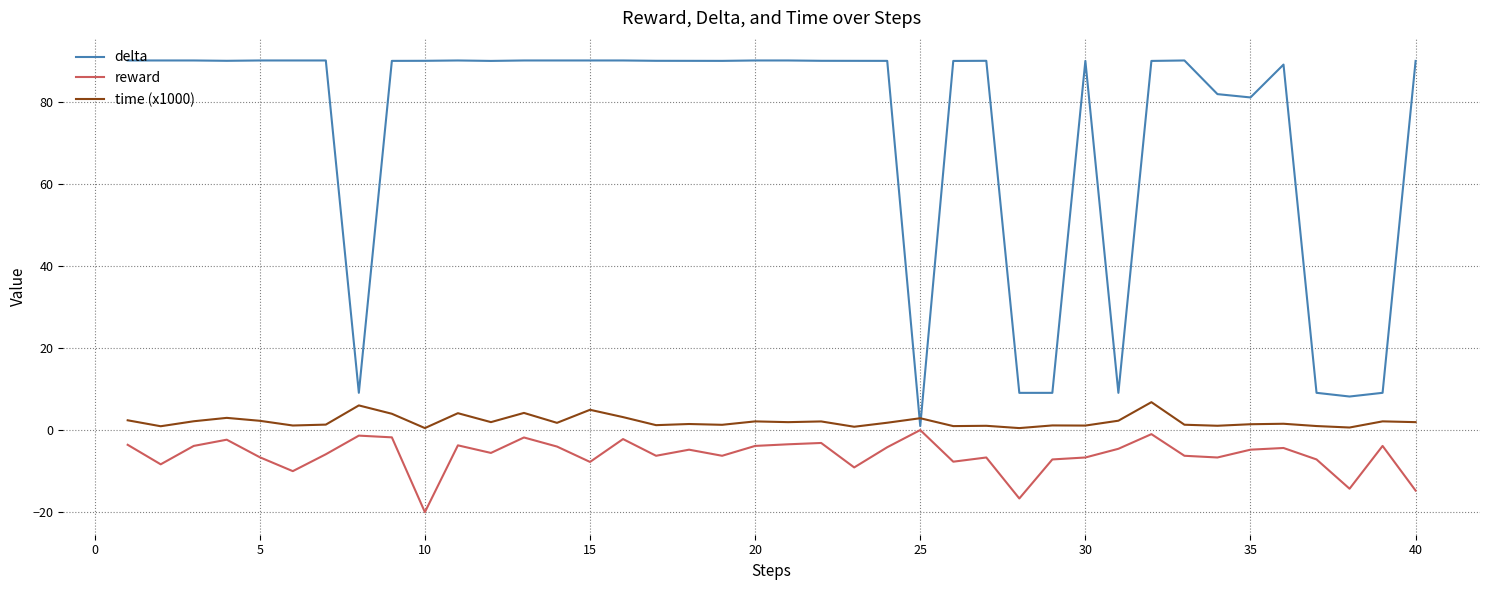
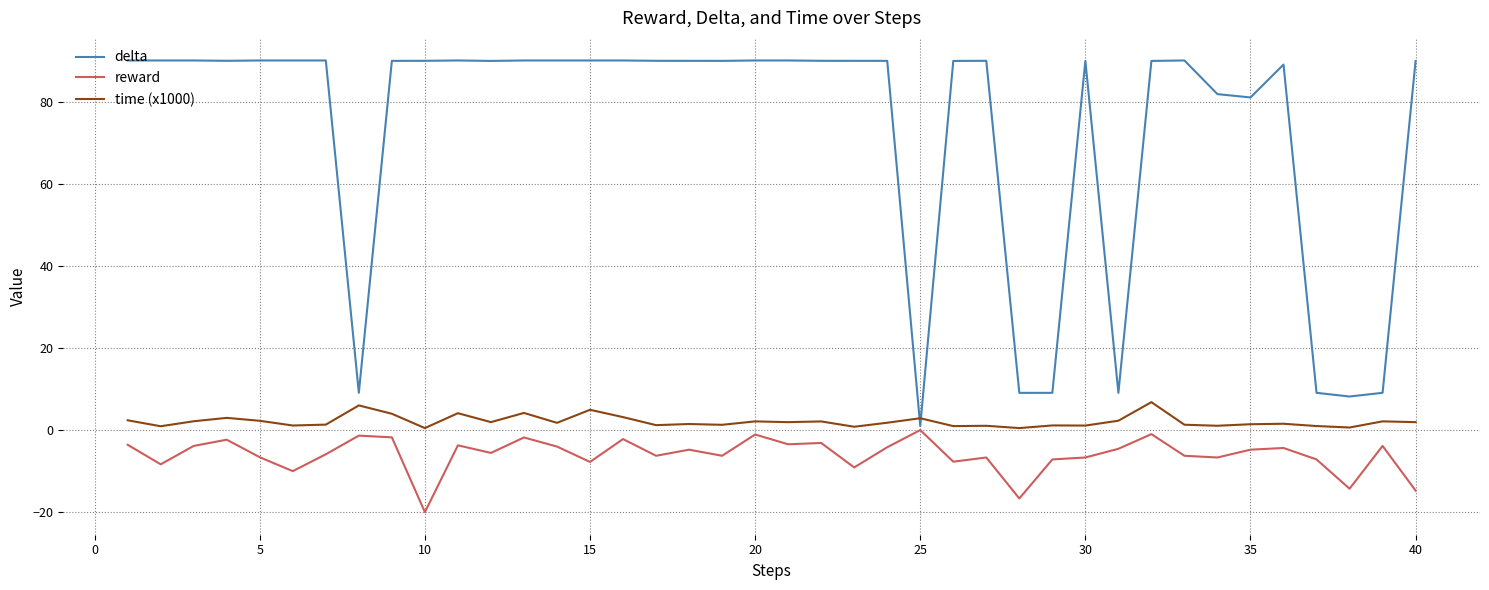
reward, 20: -4 -> -1
